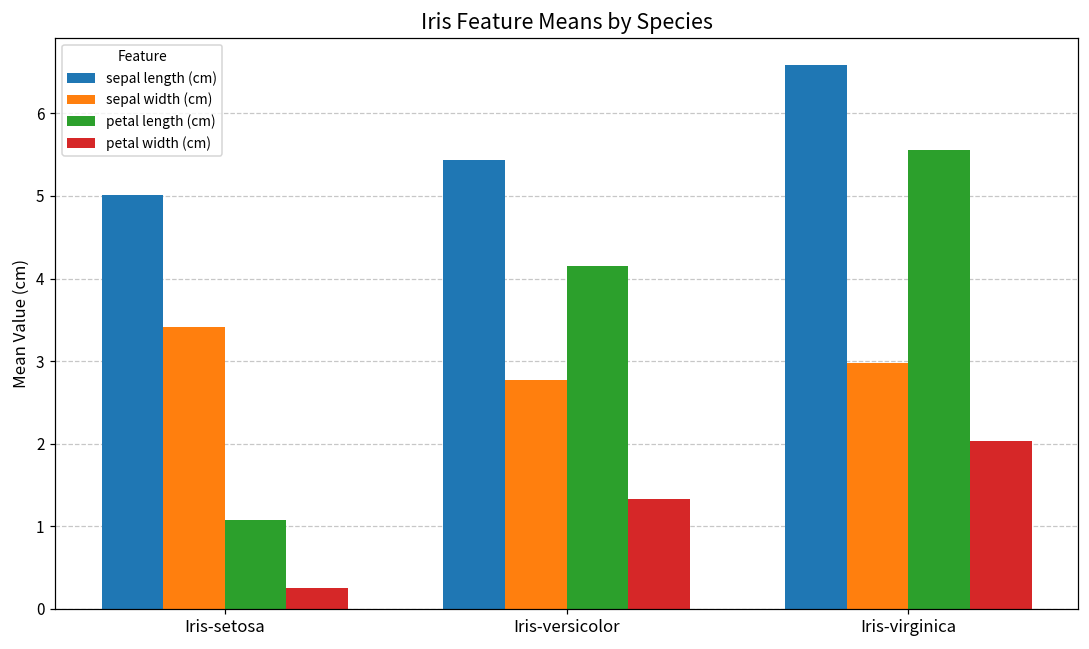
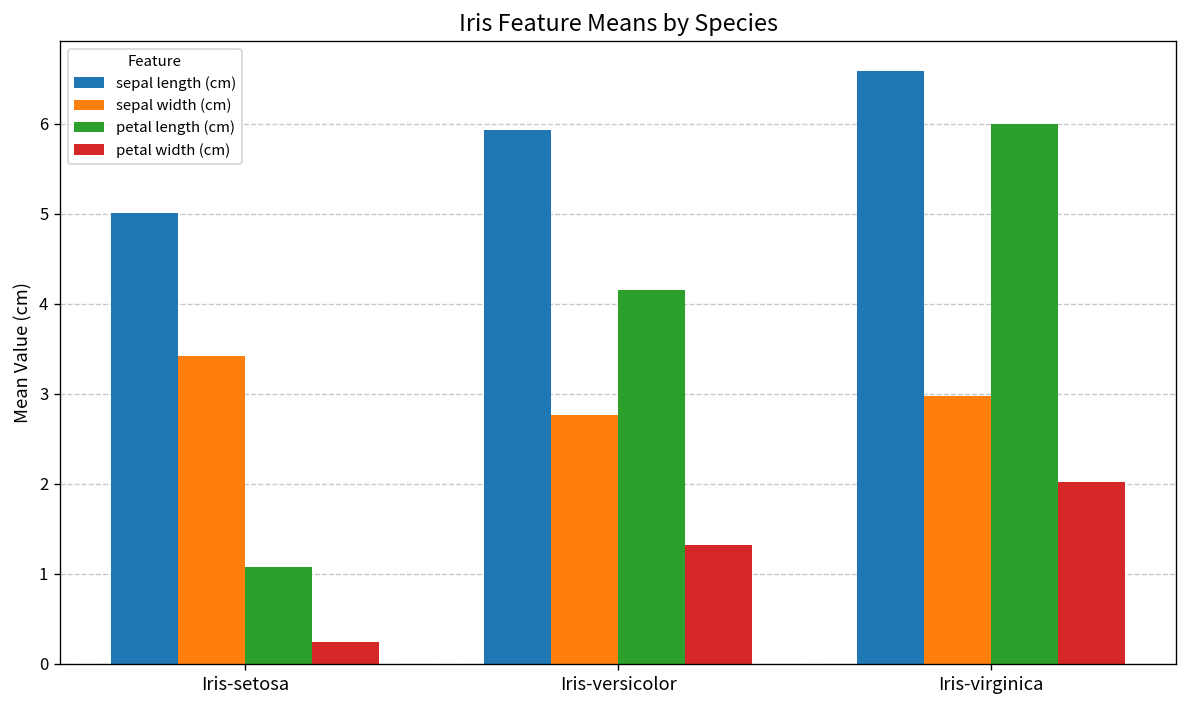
sepal length (cm), Iris-versicolor: 5.4 -> 5.9
petal length (cm), Iris-virginica: 5.6 -> 6.0
